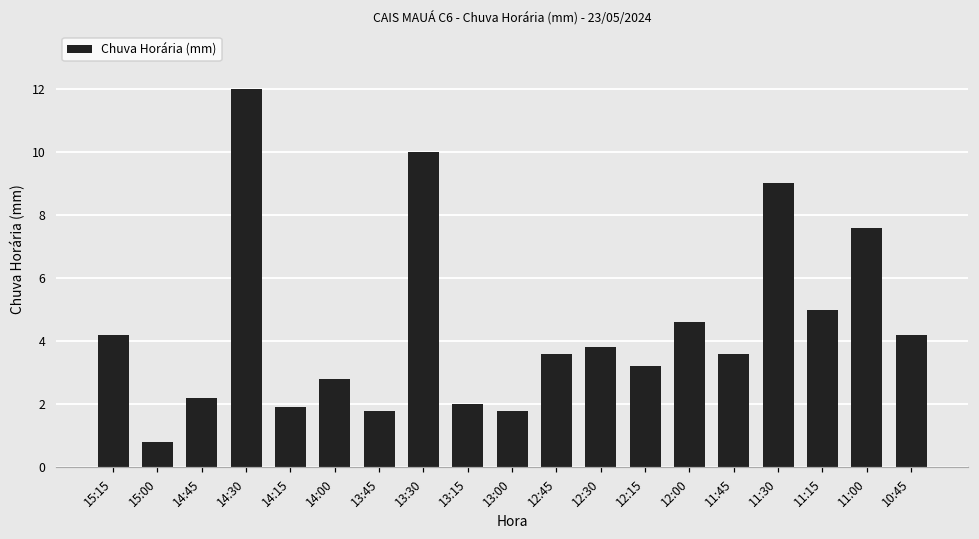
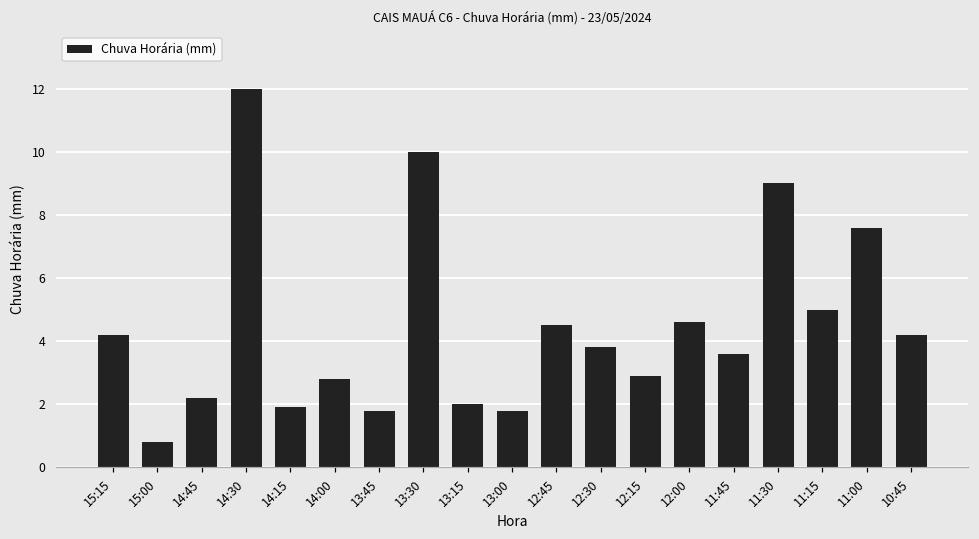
12:45: 3.6 -> 4.5
12:15: 3.2 -> 2.9
